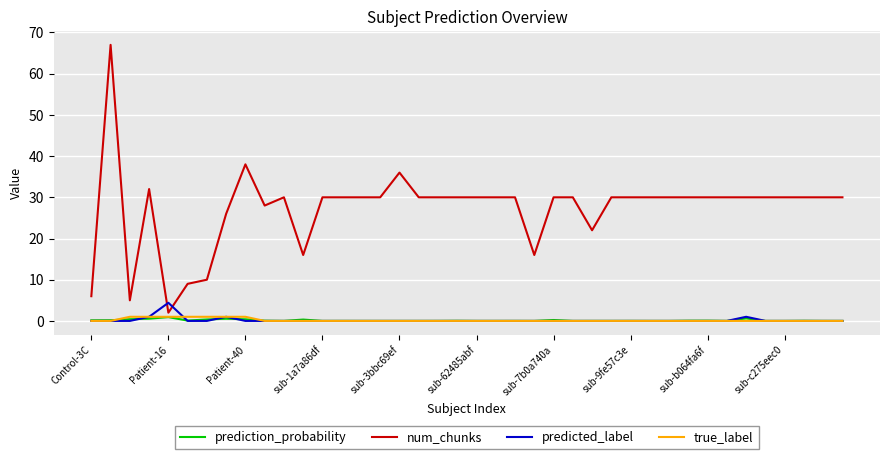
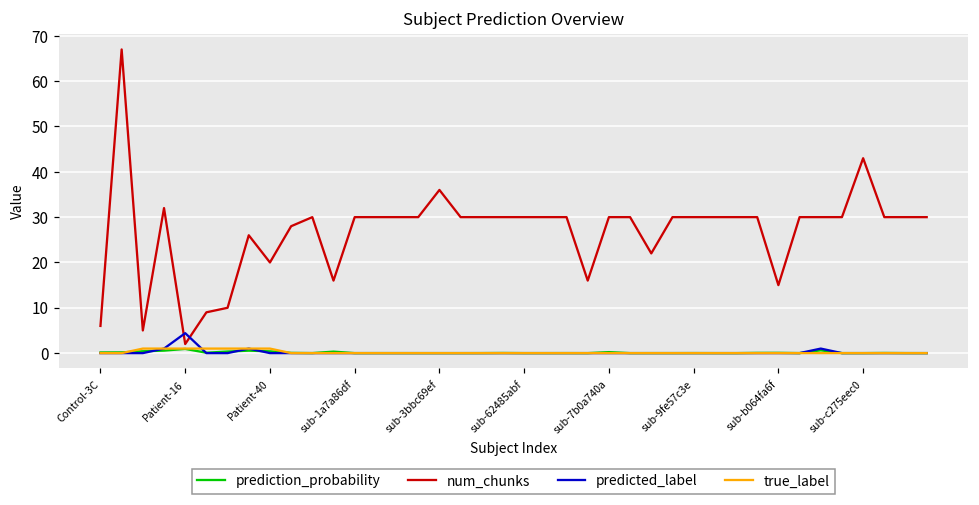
num_chunks, Patient-40: 38 -> 20
num_chunks, sub-b064fa6f: 30 -> 15
num_chunks, sub-c275eec0: 30 -> 43
